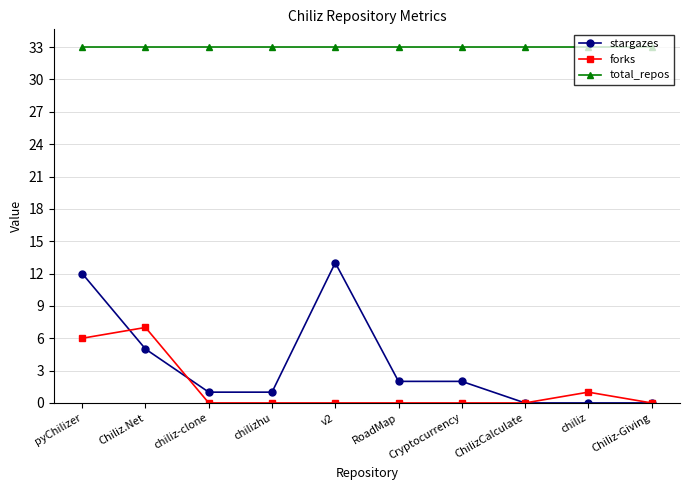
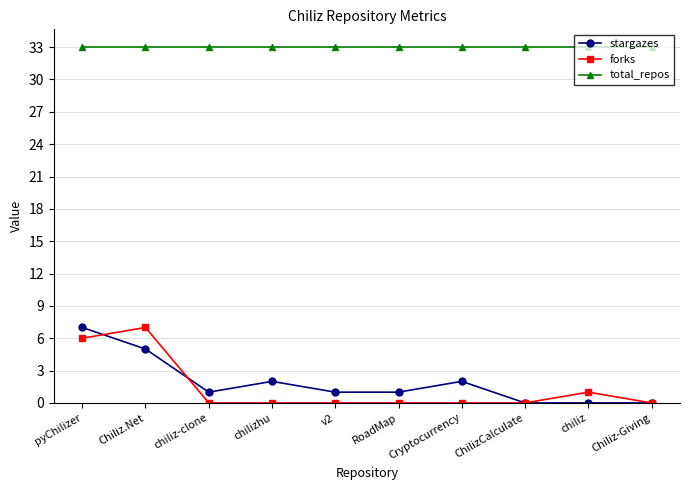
stargazes, pyChilizer: 12 -> 7
stargazes, chilizhu: 1 -> 2
stargazes, v2: 13 -> 1
stargazes, RoadMap: 2 -> 1
